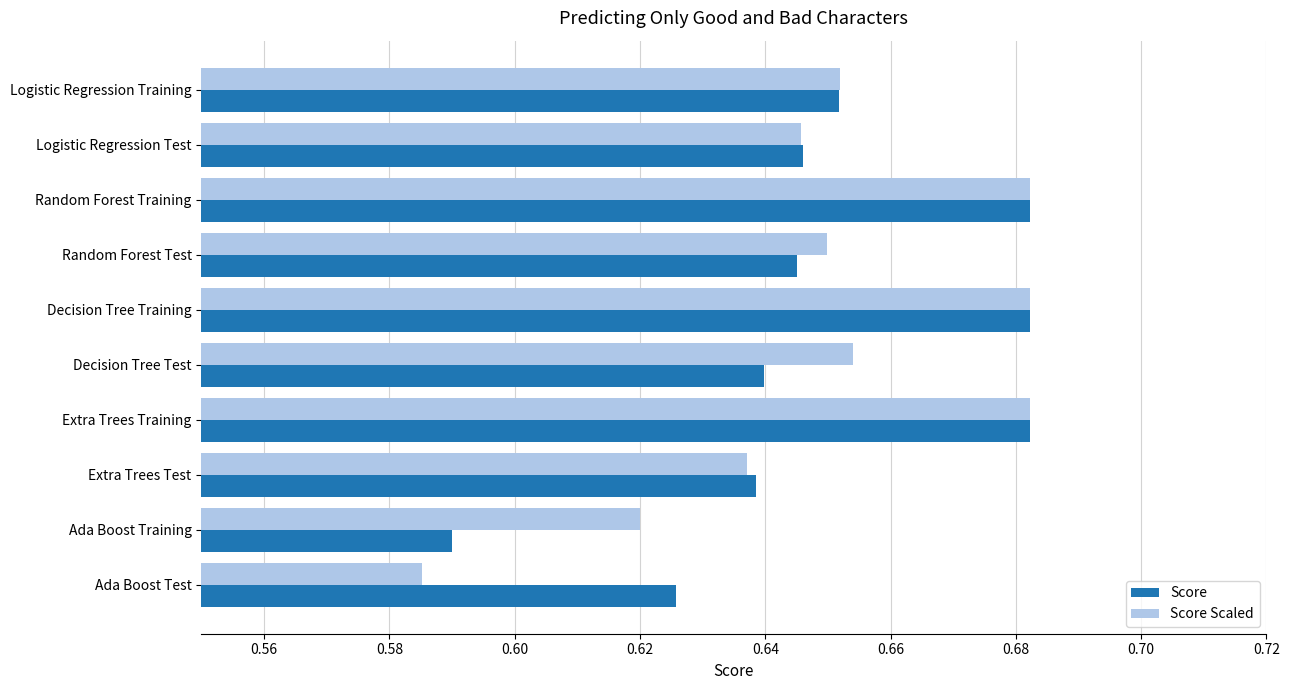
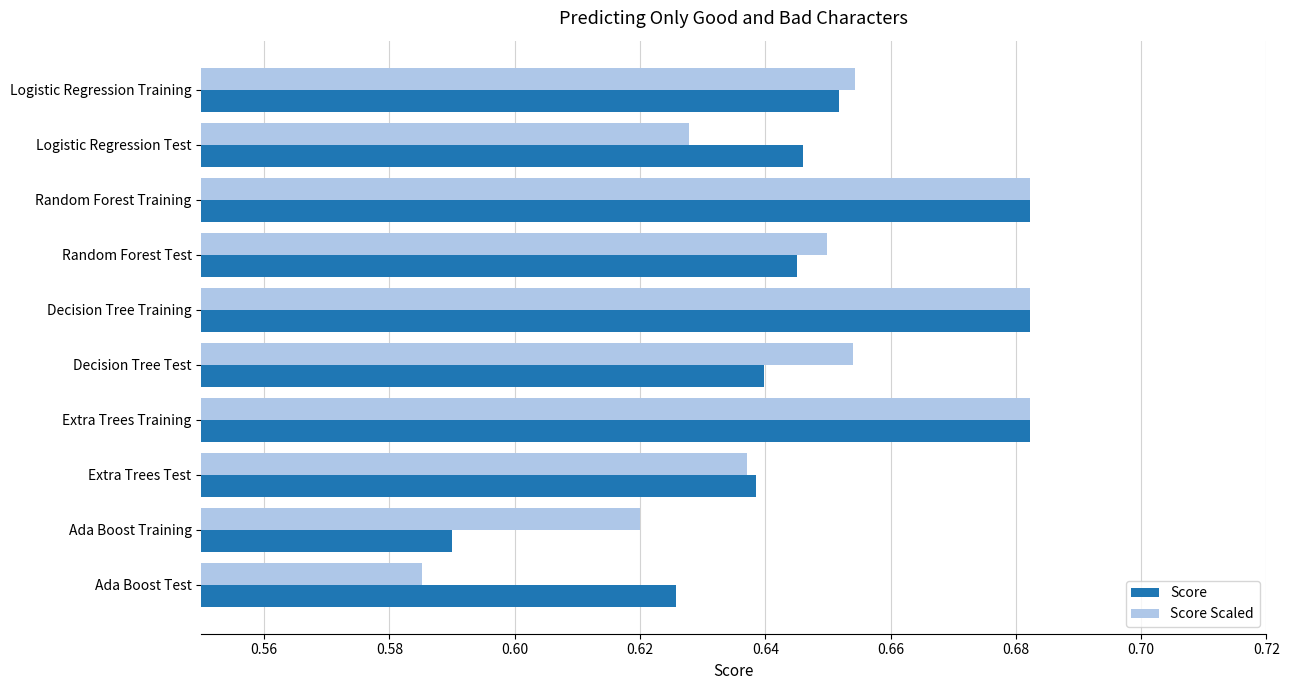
Score Scaled, Logistic Regression Training: 0.652 -> 0.654
Score Scaled, Logistic Regression Test: 0.646 -> 0.628
